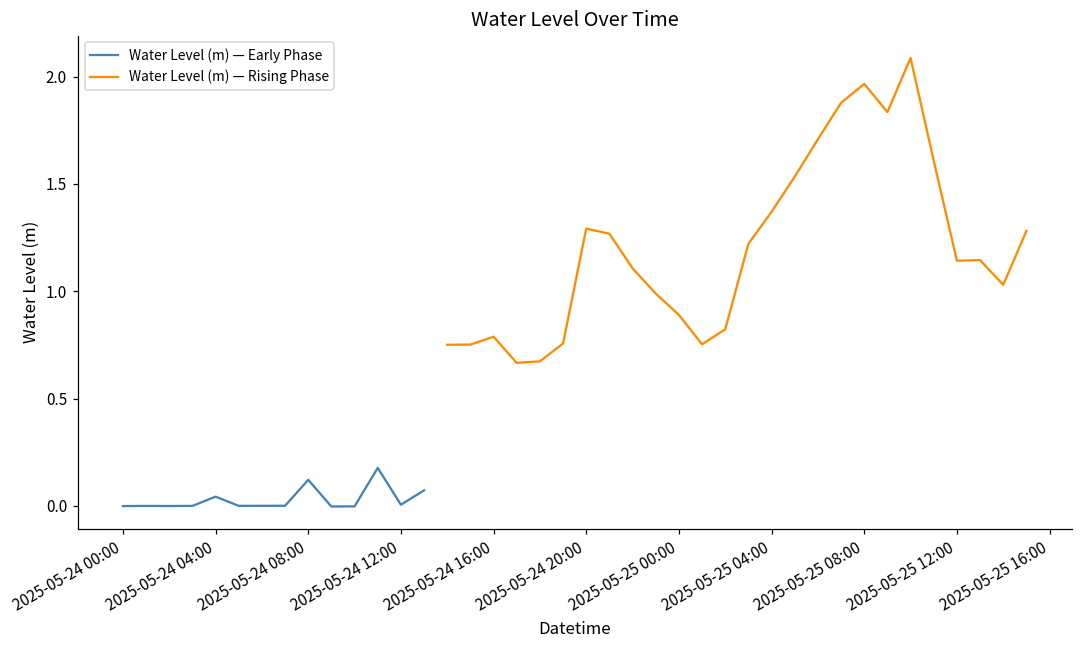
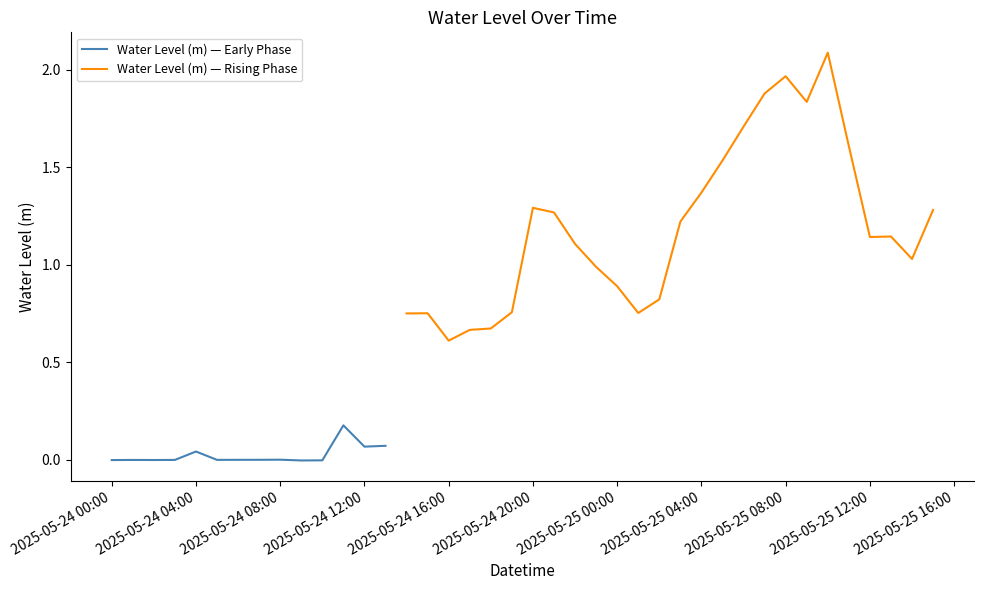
Water Level (m) — Early Phase, 2025-05-24 08:00: 0.12 -> 0.00
Water Level (m) — Early Phase, 2025-05-24 12:00: 0.01 -> 0.07
Water Level (m) — Rising Phase, 2025-05-24 16:00: 0.79 -> 0.61
